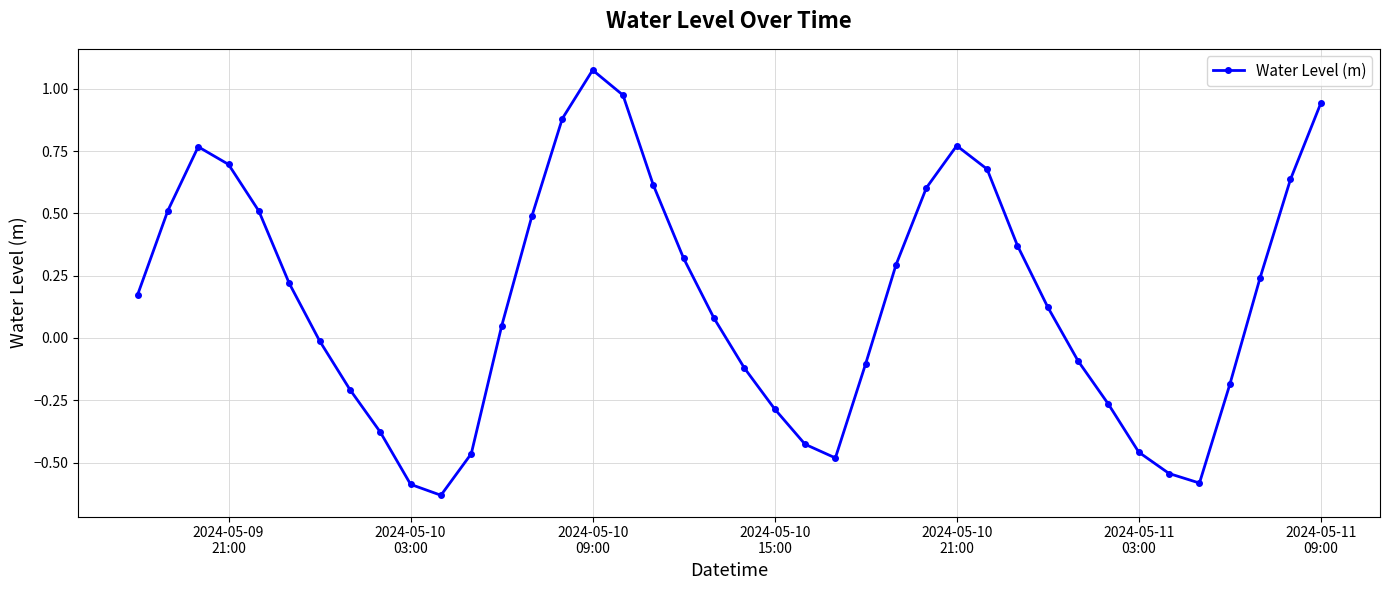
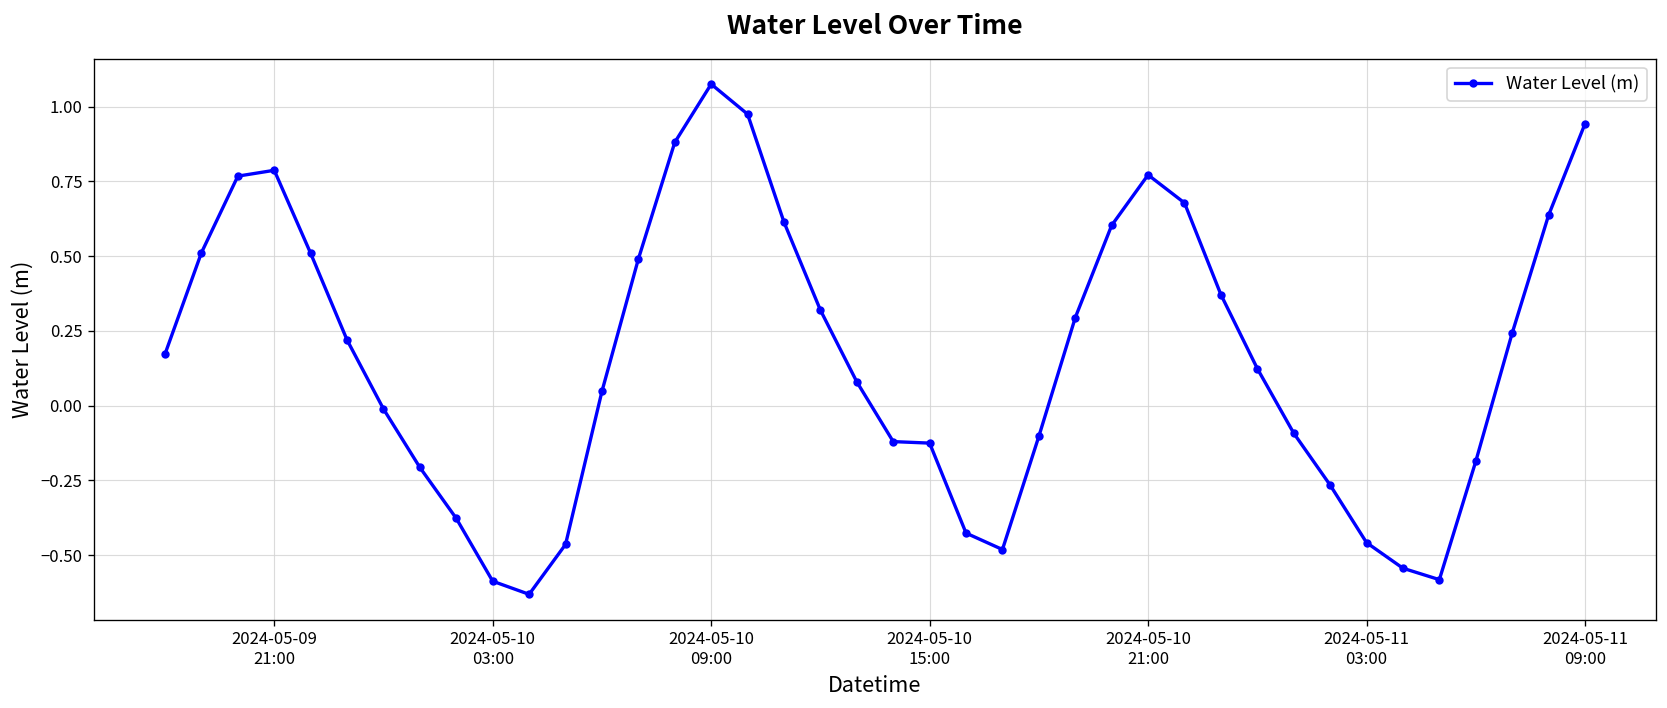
2024-05-09 21:00: 0.70 -> 0.79
2024-05-10 15:00: -0.29 -> -0.13
